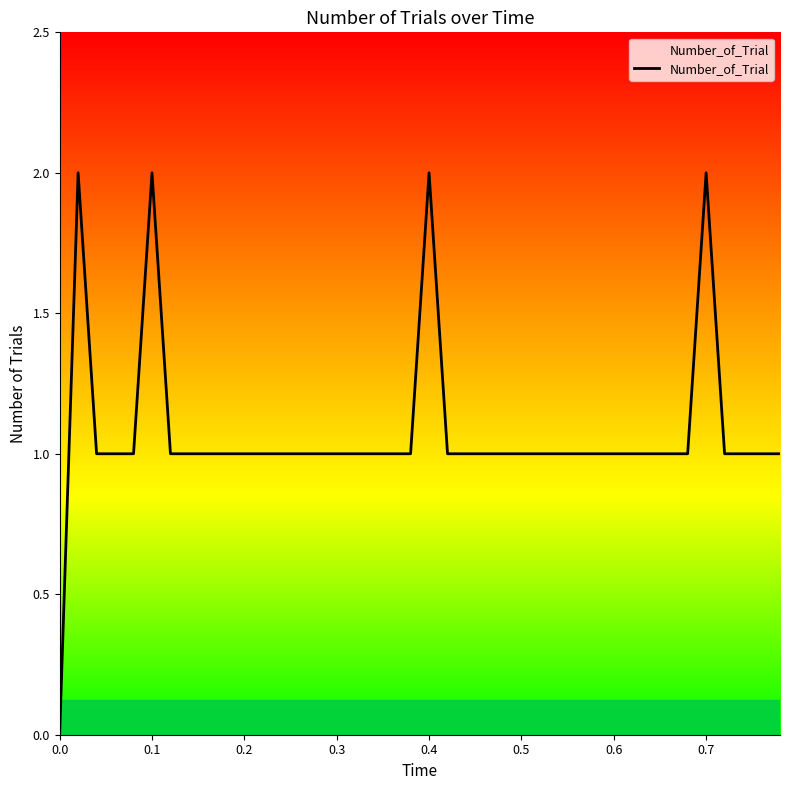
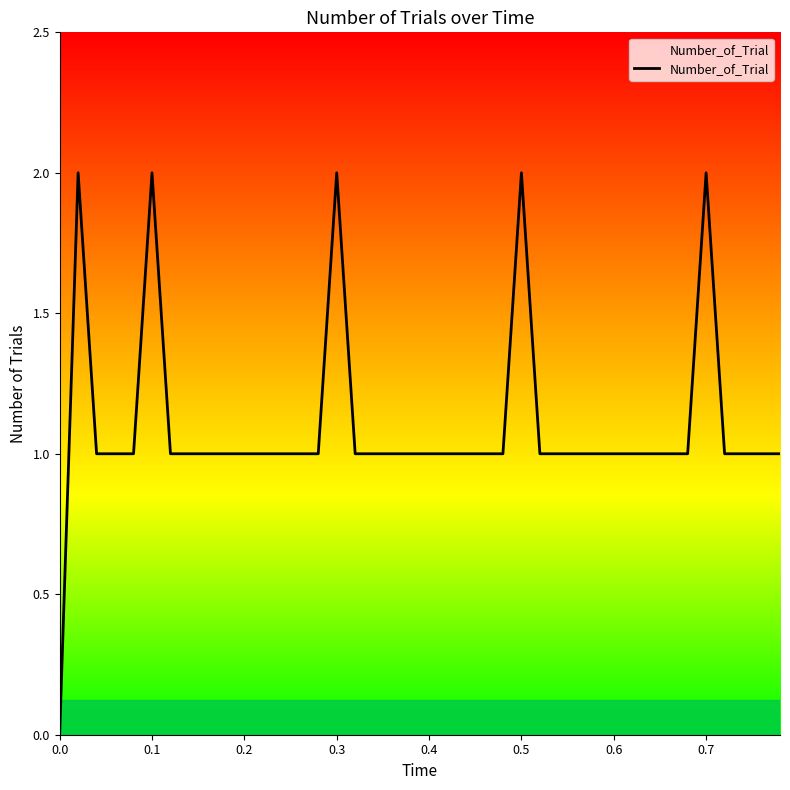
0.3: 1 -> 2
0.4: 2 -> 1
0.5: 1 -> 2
